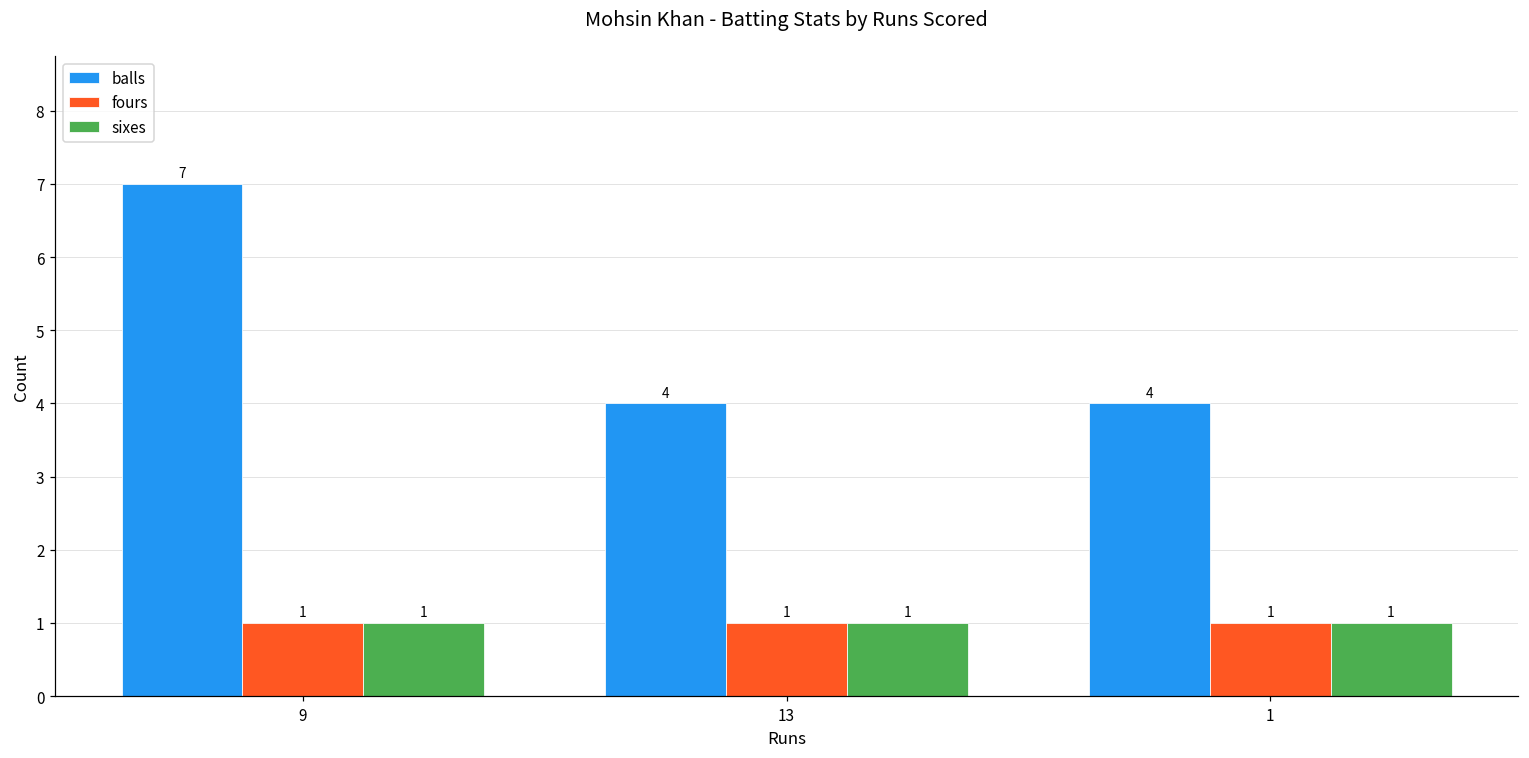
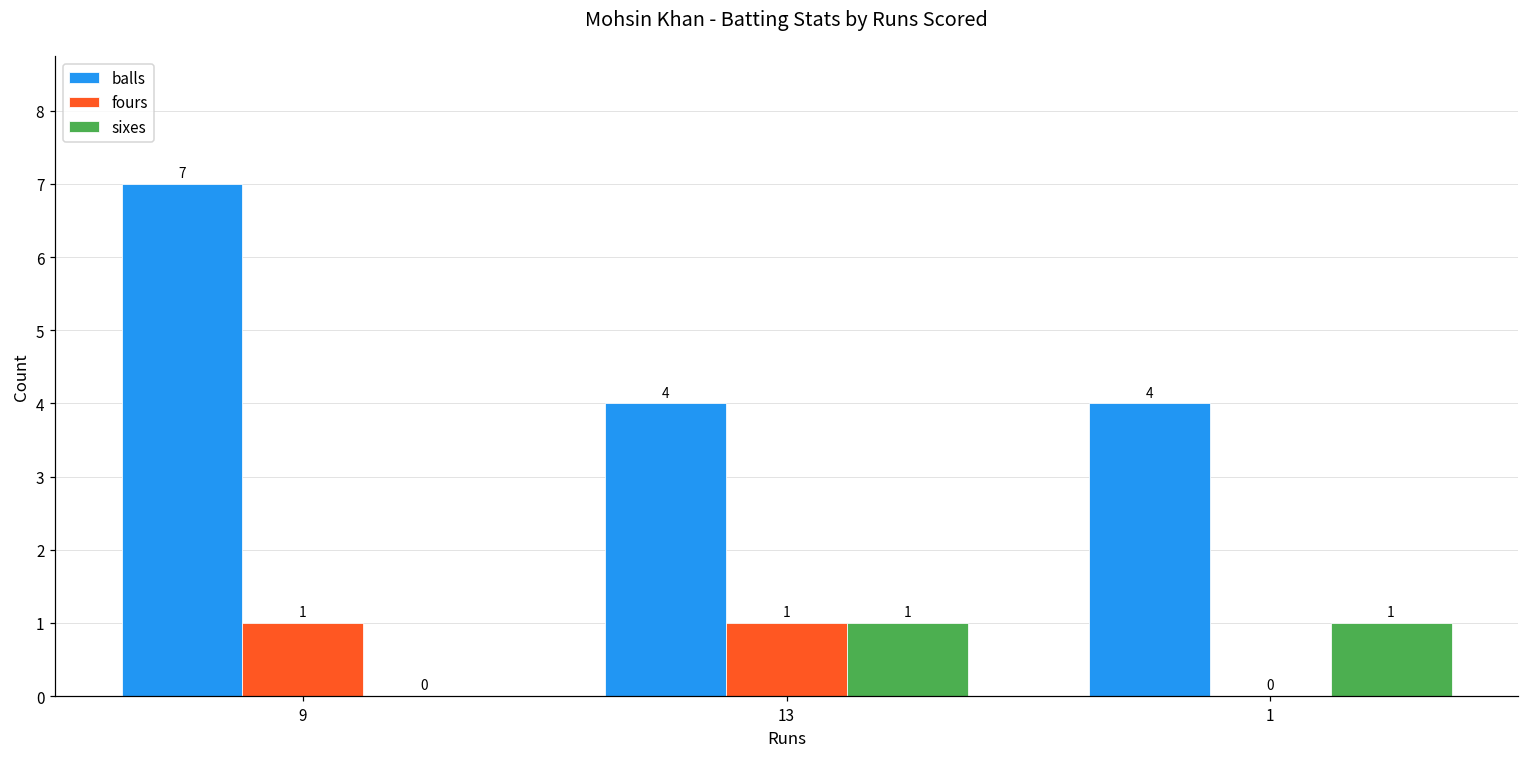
sixes, 9: 1 -> 0
fours, 1: 1 -> 0
